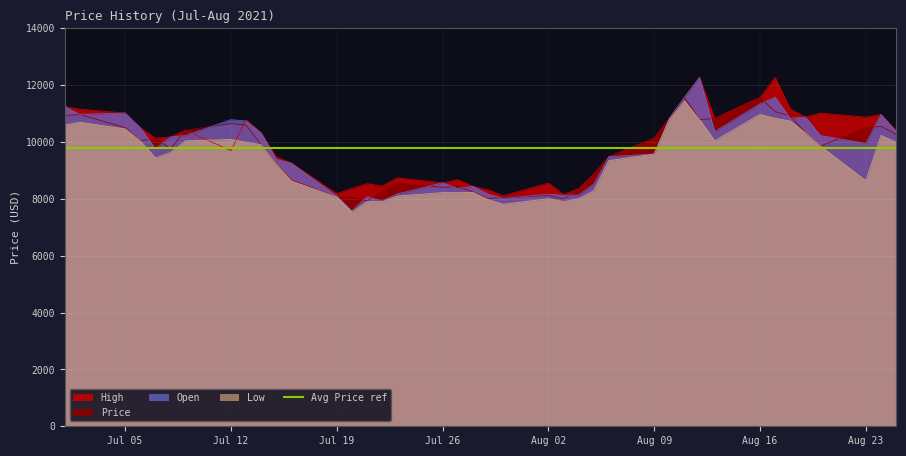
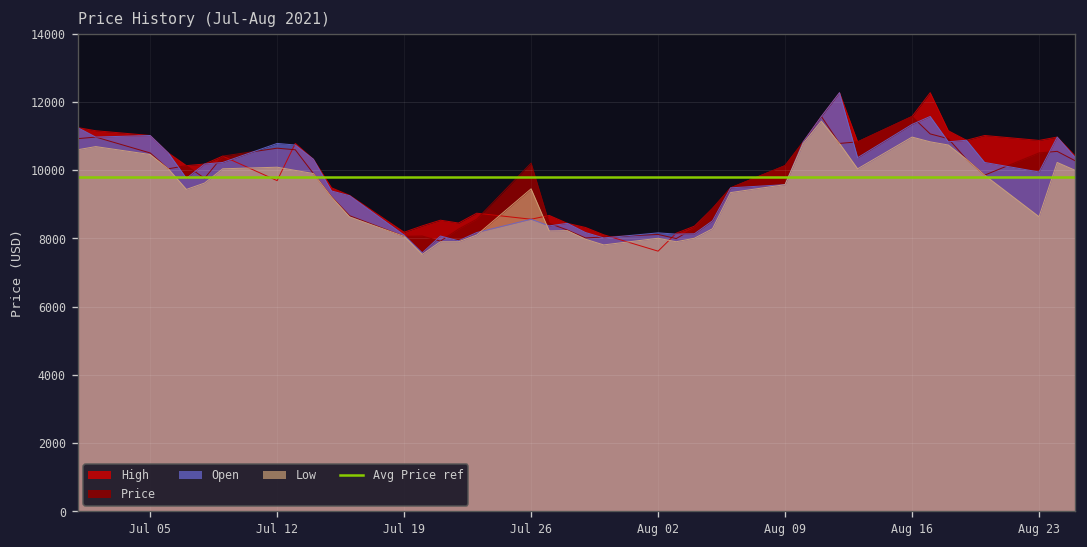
Price, Jul 26: 8400 -> 10200
Low, Jul 26: 8200 -> 9500
High, Aug 02: 8600 -> 7600
